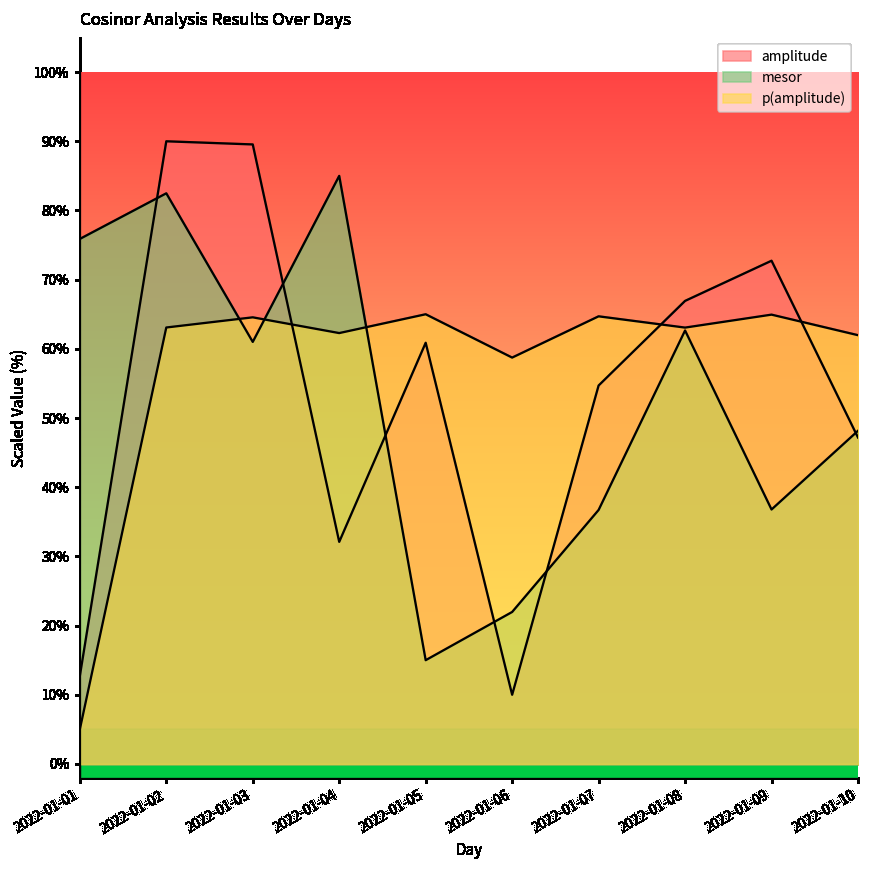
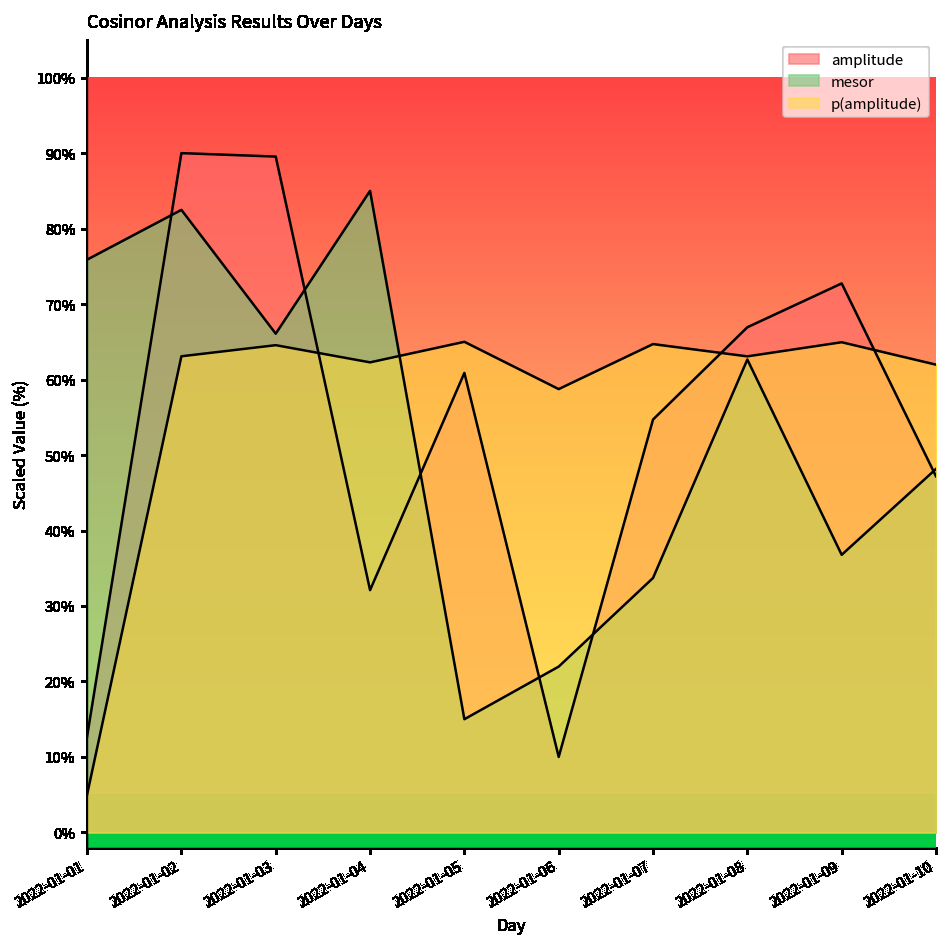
mesor, 2022-01-03: 61% -> 66%
mesor, 2022-01-07: 37% -> 34%
